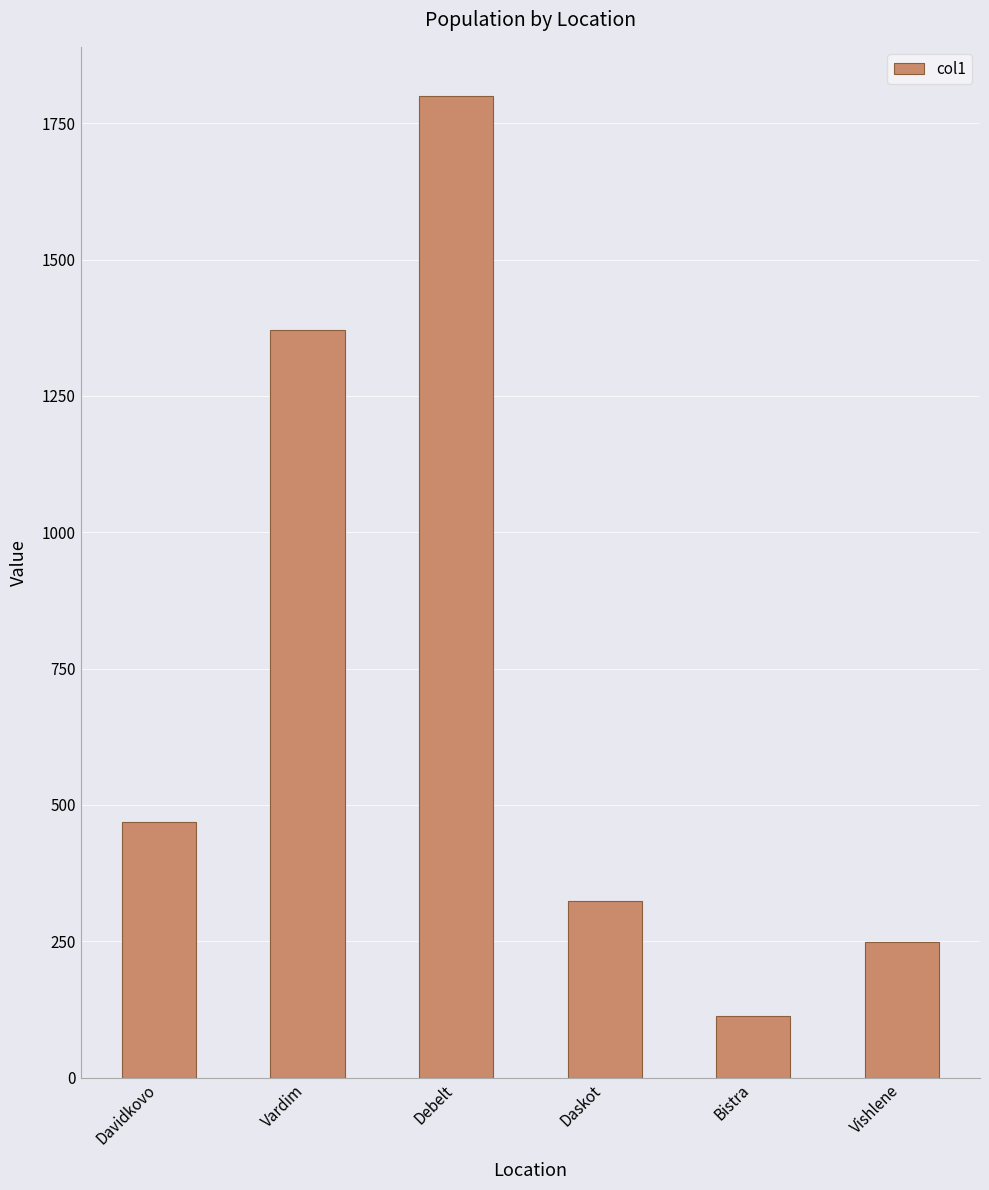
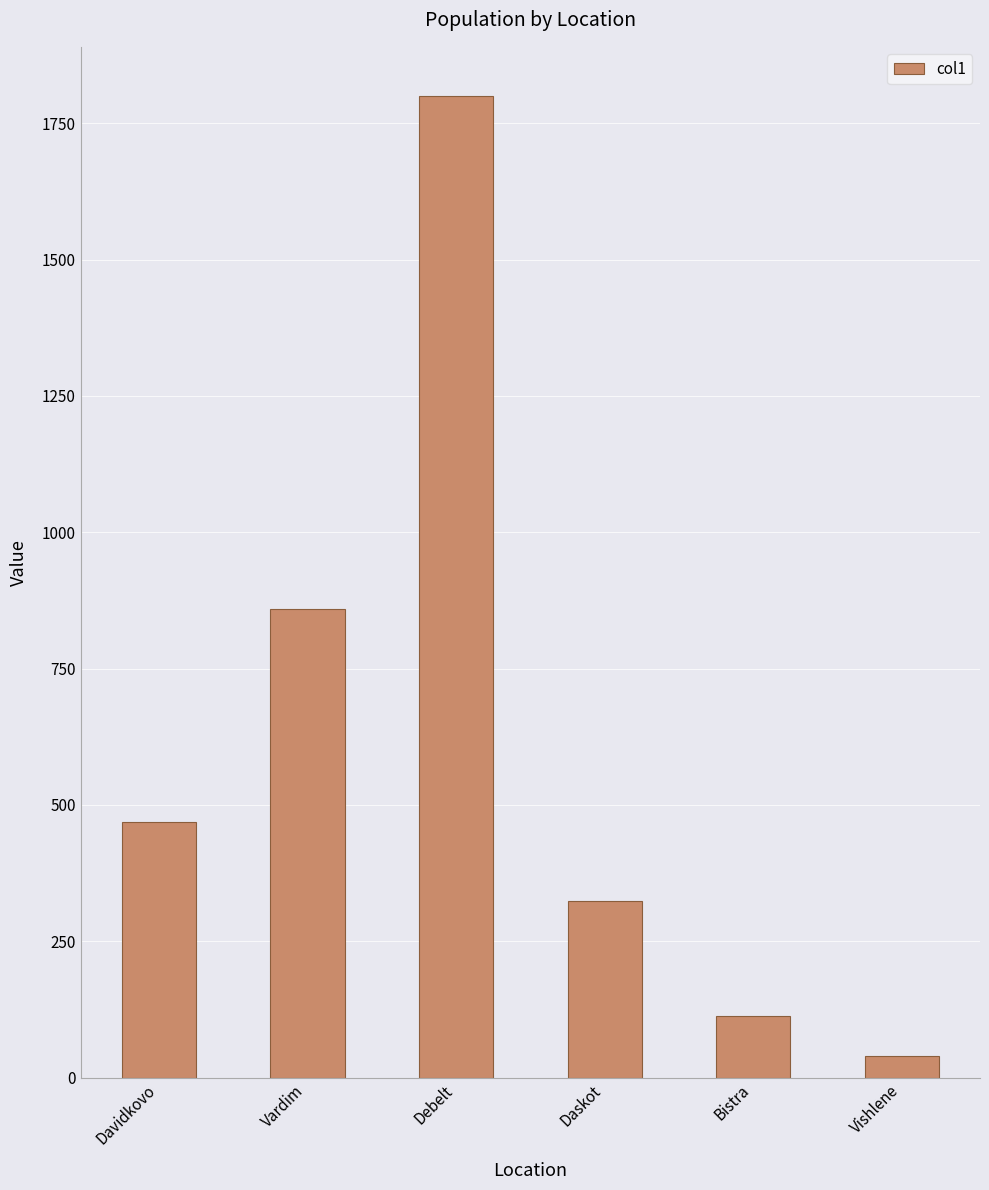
Vardim: 1370 -> 860
Vishlene: 250 -> 40
